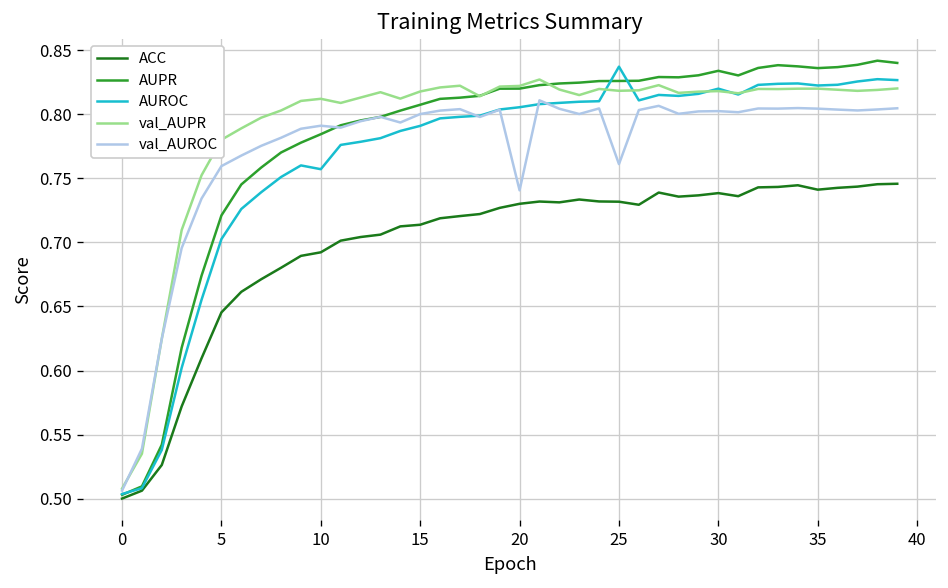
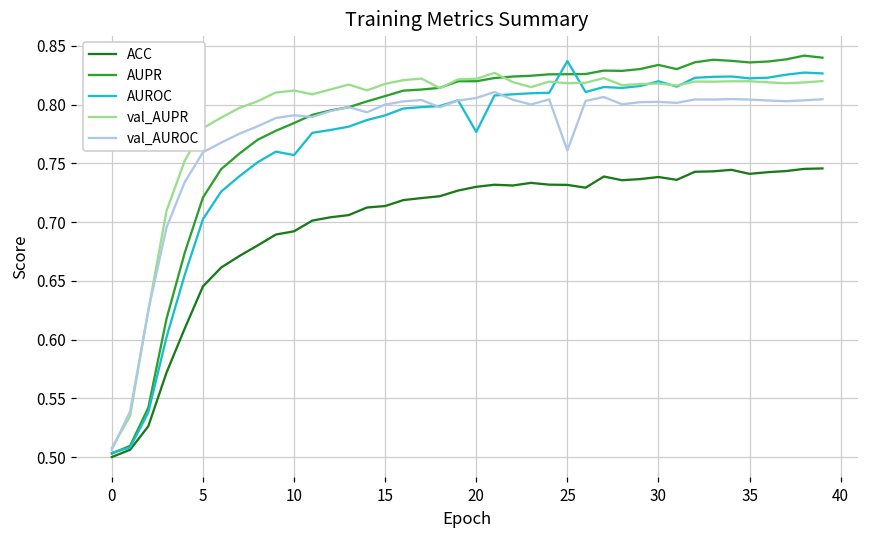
AUROC, 20: 0.805 -> 0.777
val_AUROC, 20: 0.741 -> 0.806
